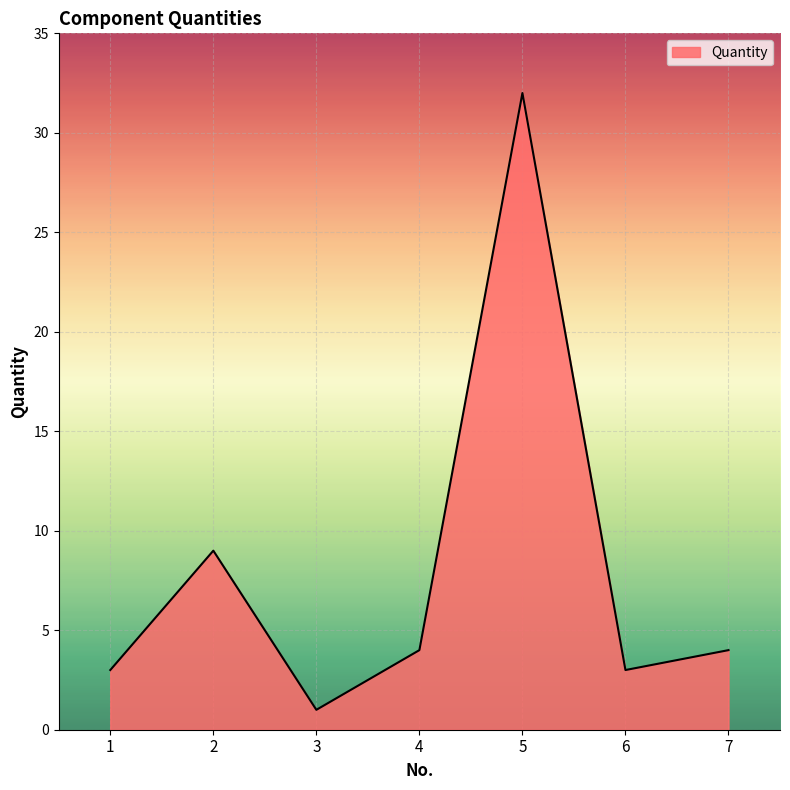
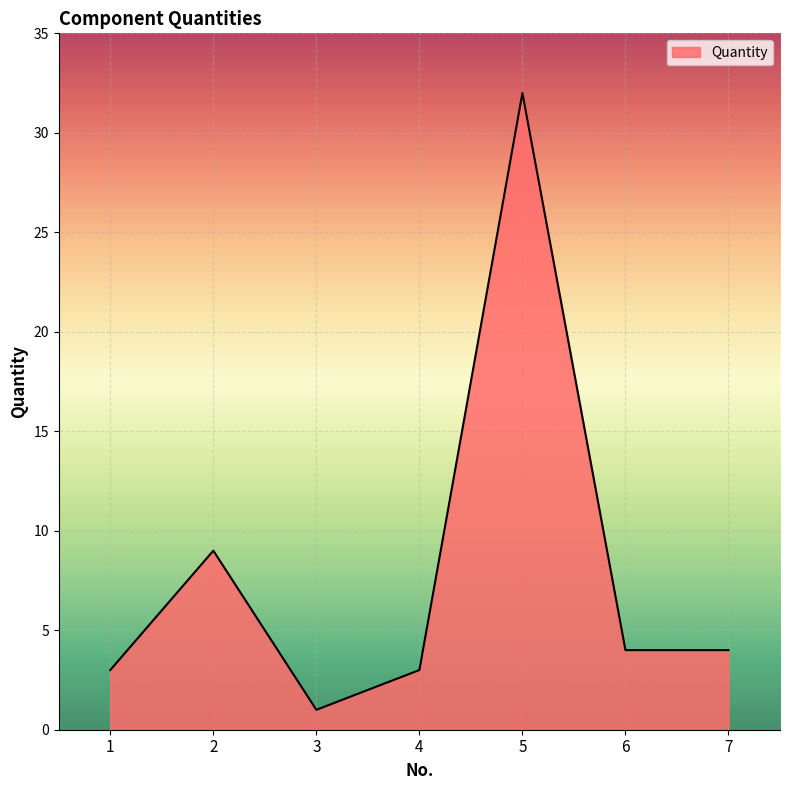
4: 4 -> 3
6: 3 -> 4
